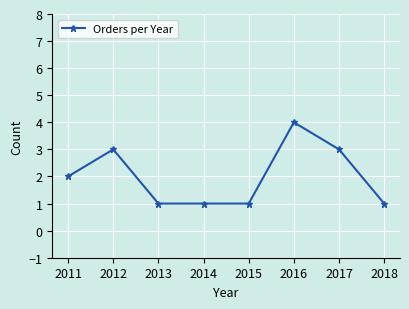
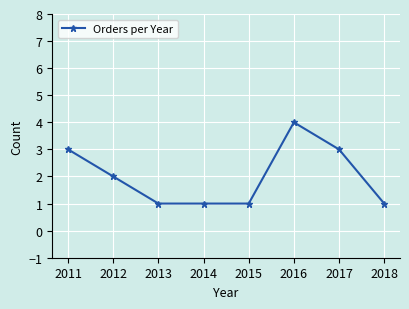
2011: 2 -> 3
2012: 3 -> 2
